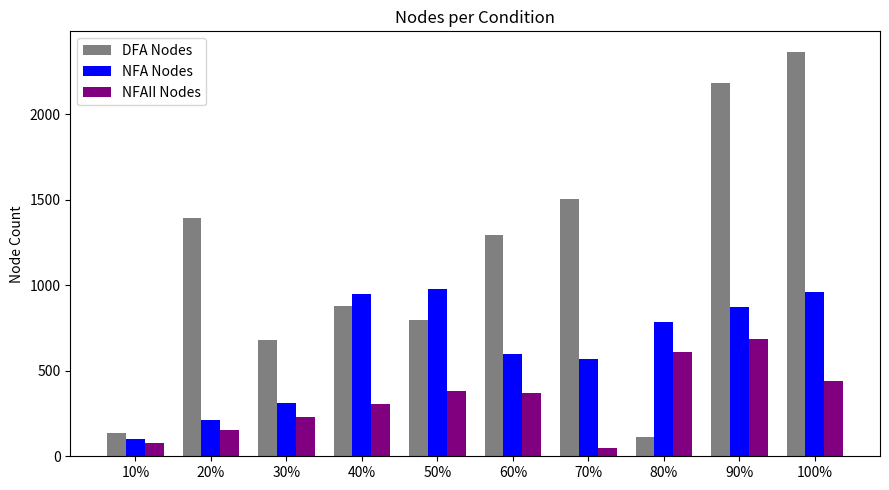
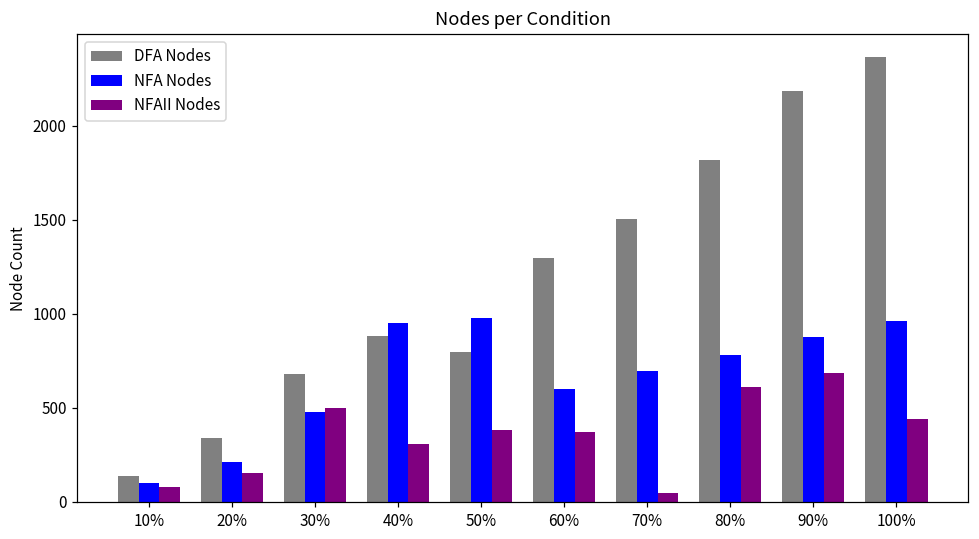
DFA Nodes, 20%: 1400 -> 340
NFA Nodes, 30%: 310 -> 480
NFAII Nodes, 30%: 230 -> 500
NFA Nodes, 70%: 570 -> 700
DFA Nodes, 80%: 110 -> 1820
